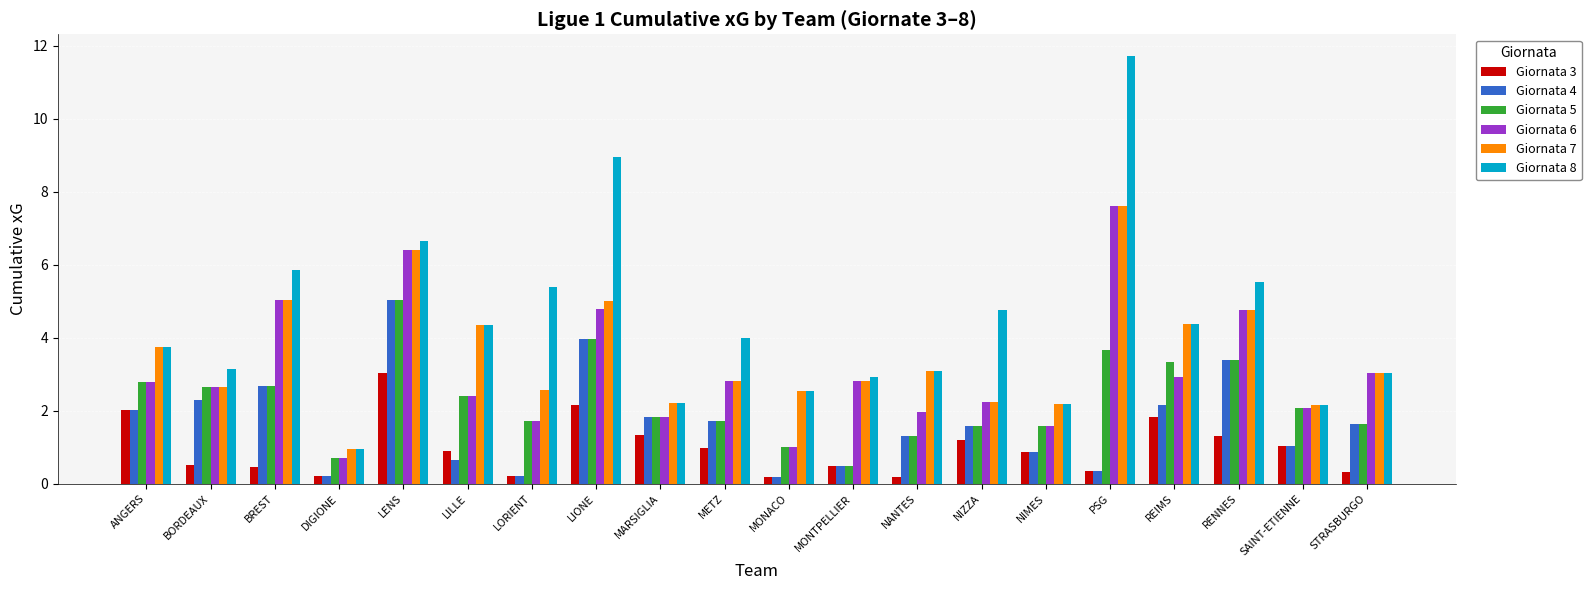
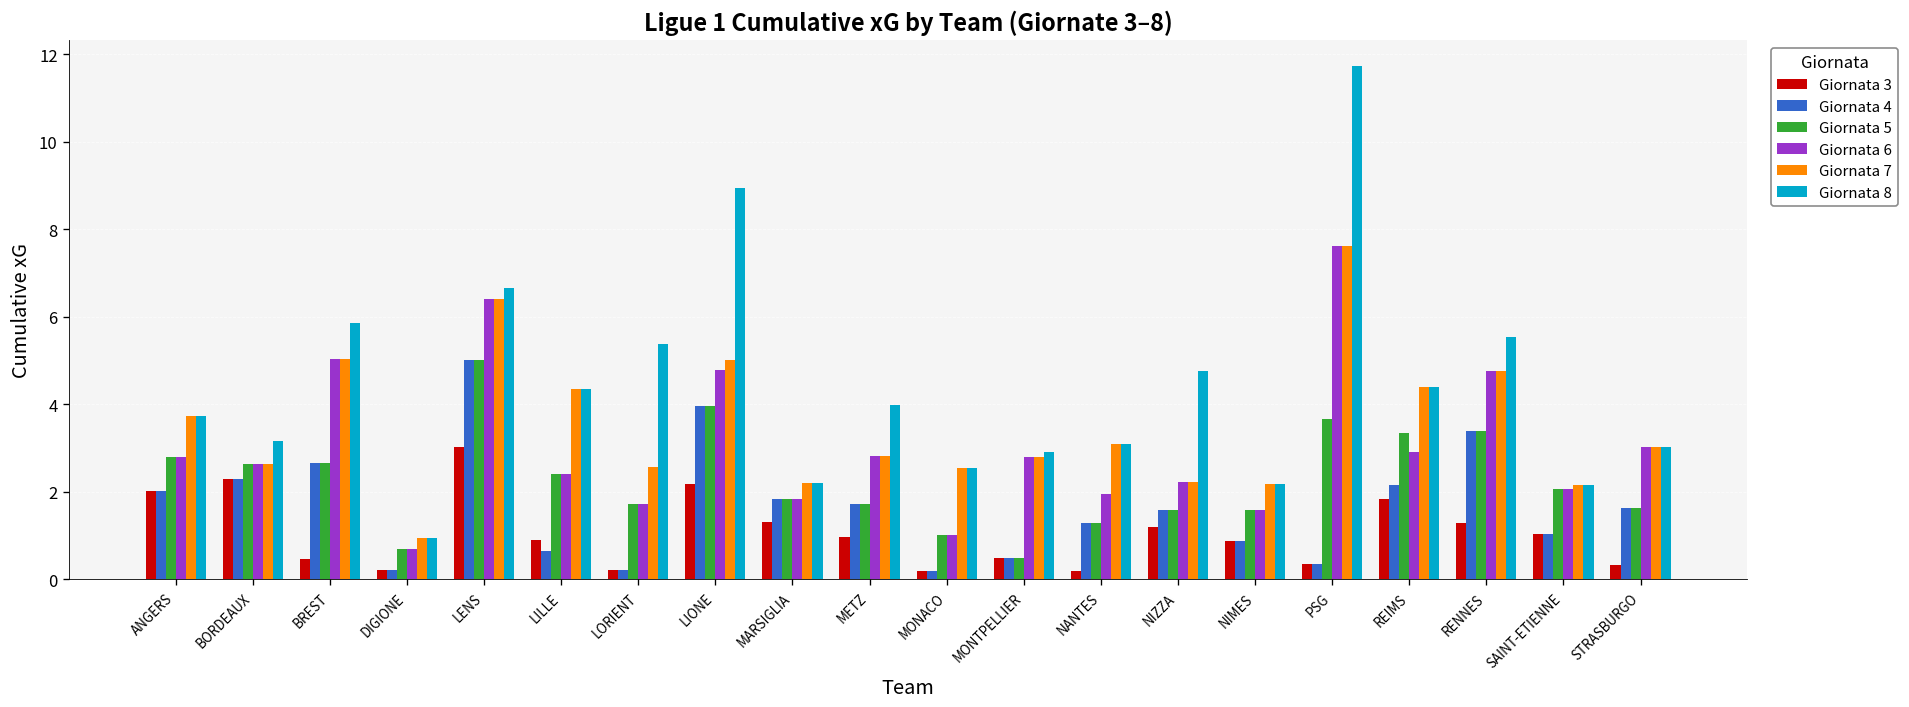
Giornata 3, BORDEAUX: 0.5 -> 2.3
